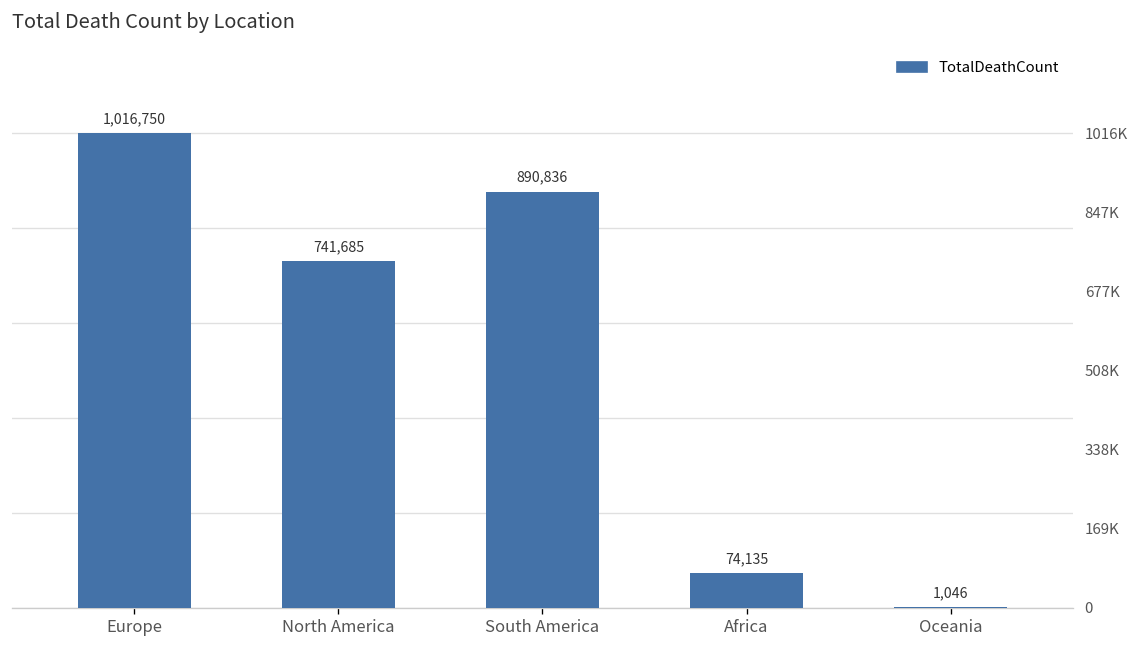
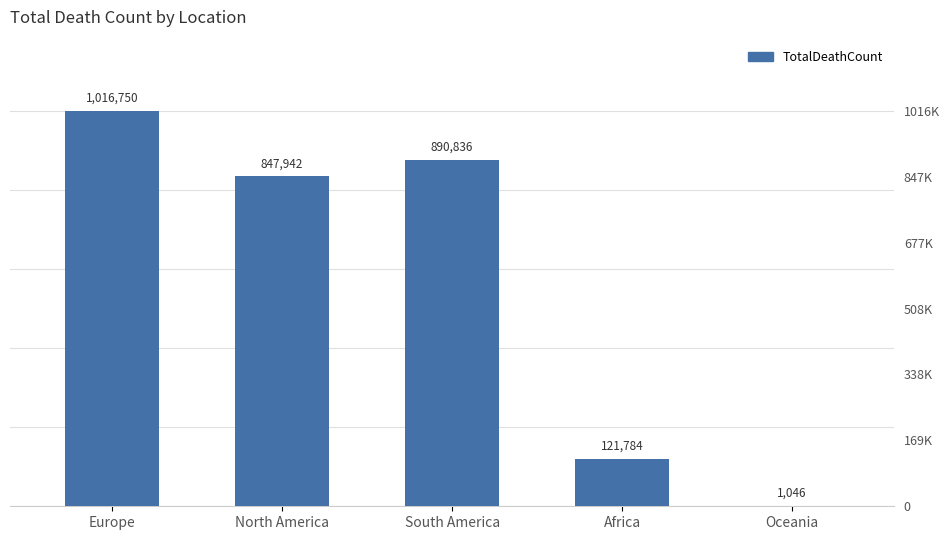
North America: 741,685 -> 847,942
Africa: 74,135 -> 121,784
